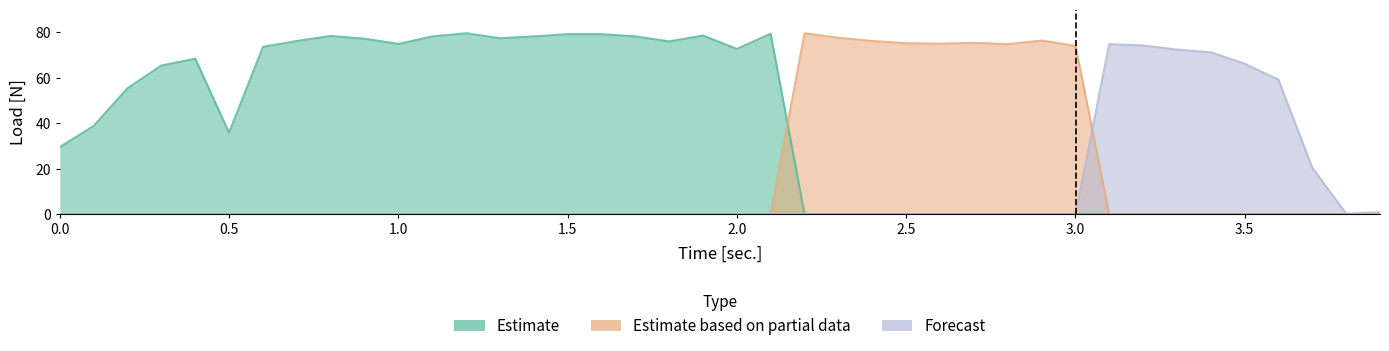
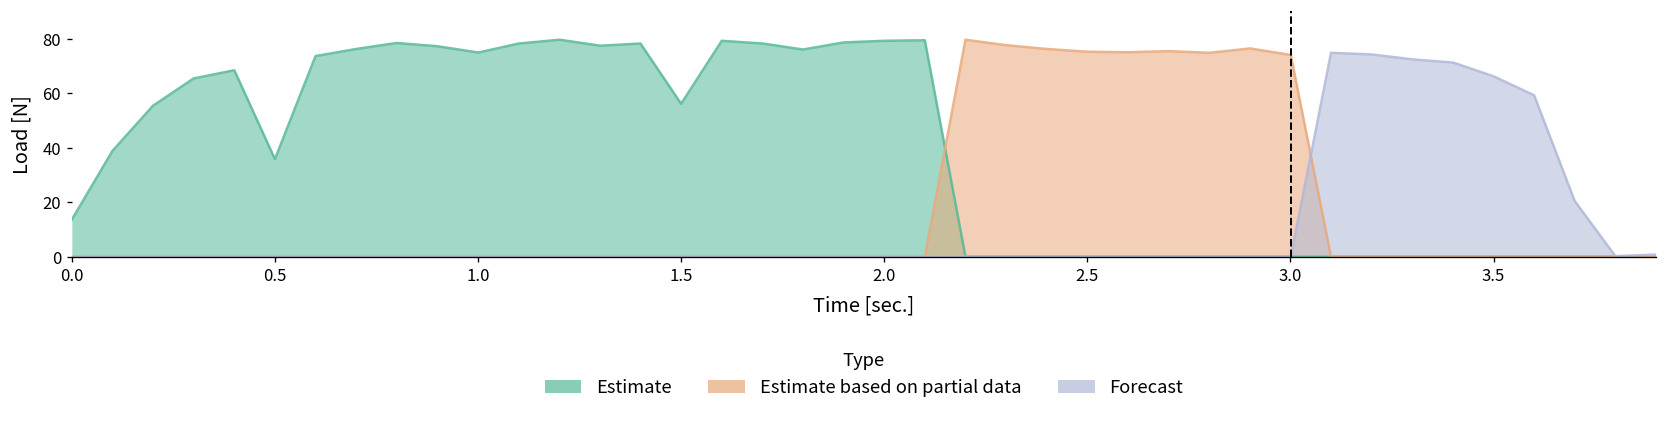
Estimate, 0.0: 30 -> 14
Estimate, 1.5: 79 -> 56
Estimate, 2.0: 73 -> 79
